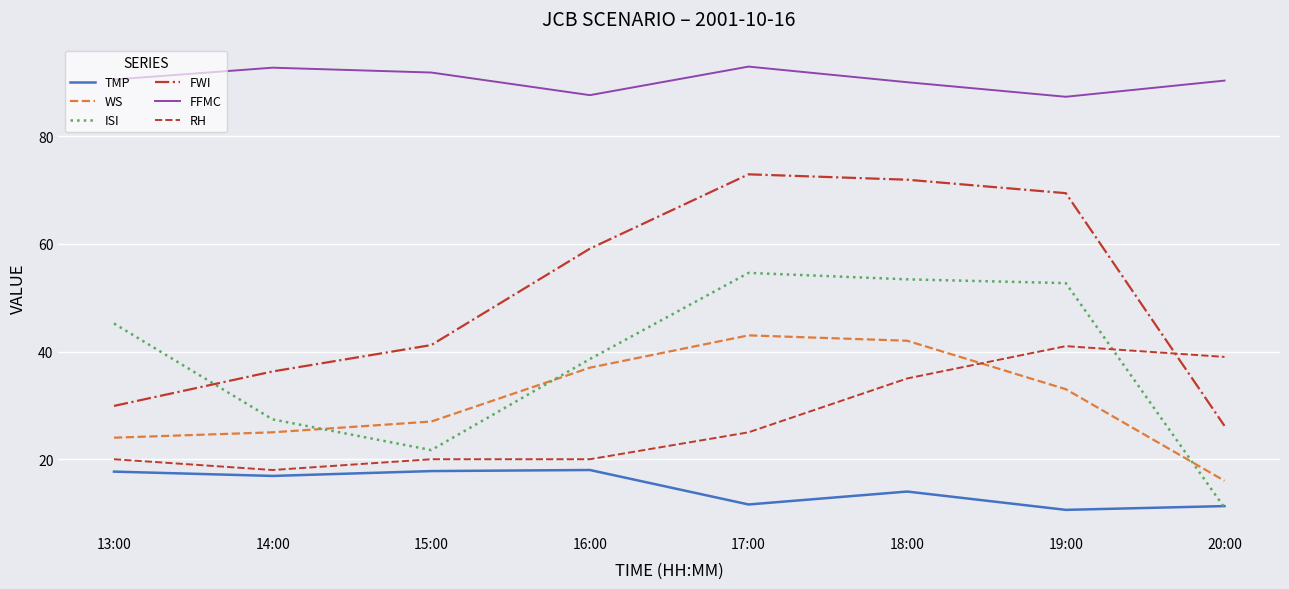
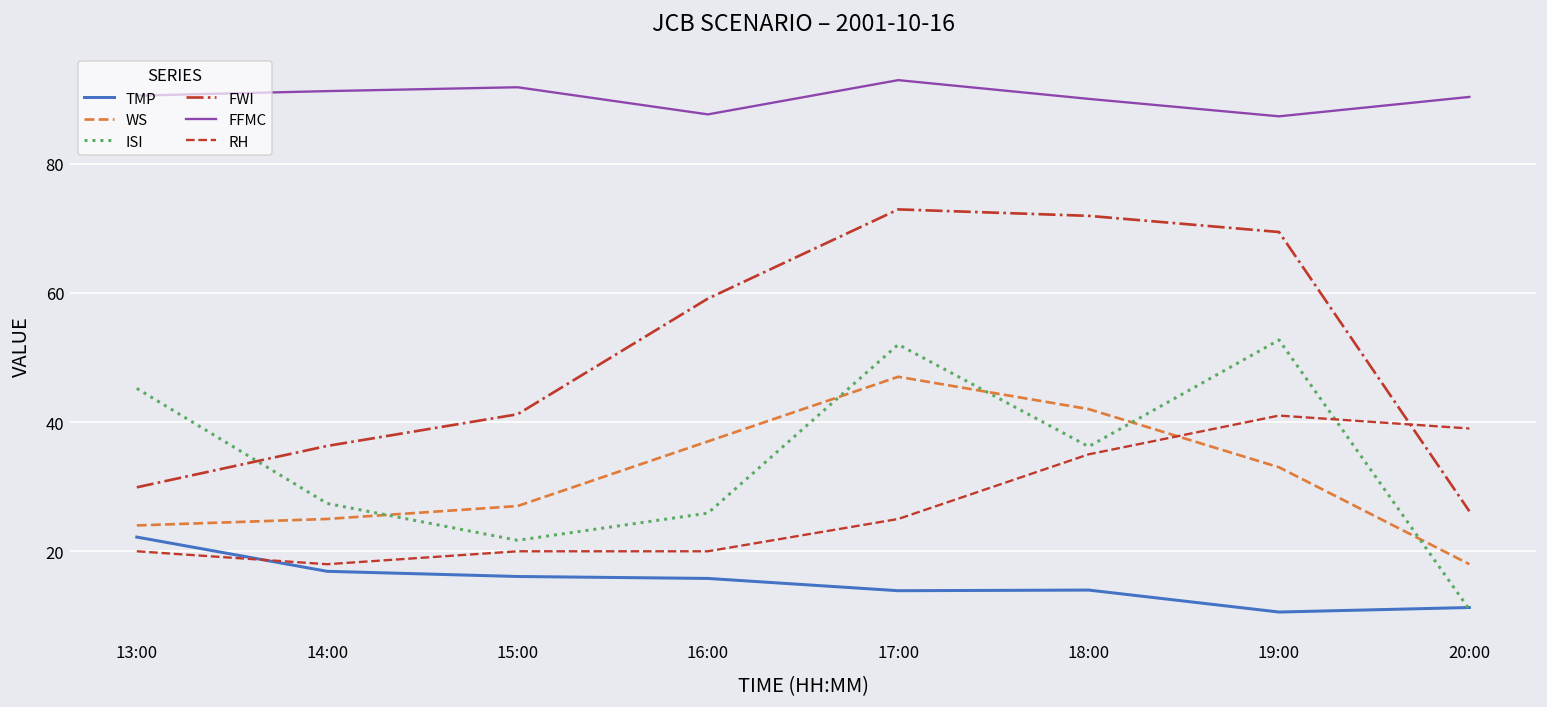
TMP, 13:00: 18 -> 22
FFMC, 14:00: 93 -> 91
TMP, 15:00: 18 -> 16
TMP, 16:00: 18 -> 16
ISI, 16:00: 39 -> 26
TMP, 17:00: 12 -> 14
WS, 17:00: 43 -> 47
ISI, 17:00: 55 -> 52
ISI, 18:00: 53 -> 36
WS, 20:00: 16 -> 18
